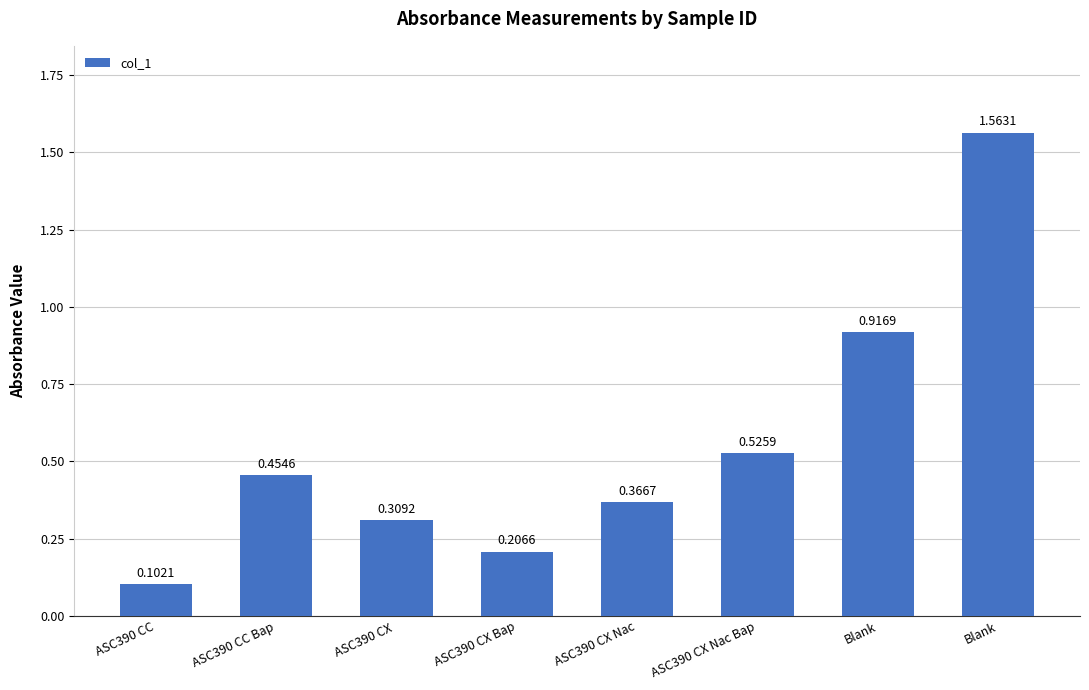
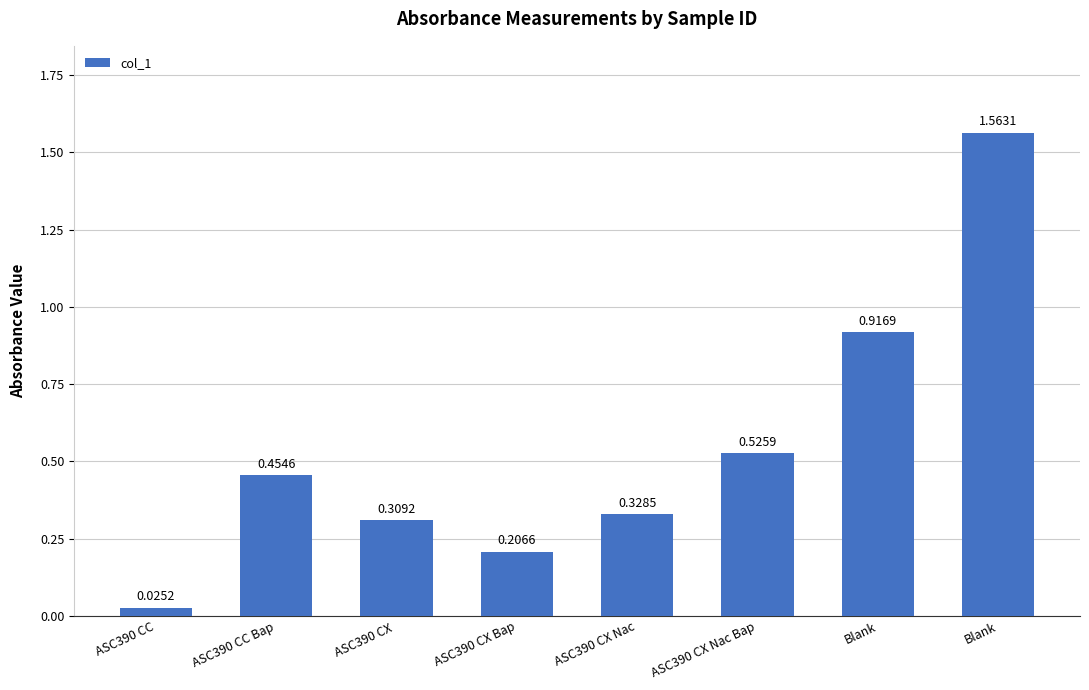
ASC390 CC: 0.1021 -> 0.0252
ASC390 CX Nac: 0.3667 -> 0.3285
